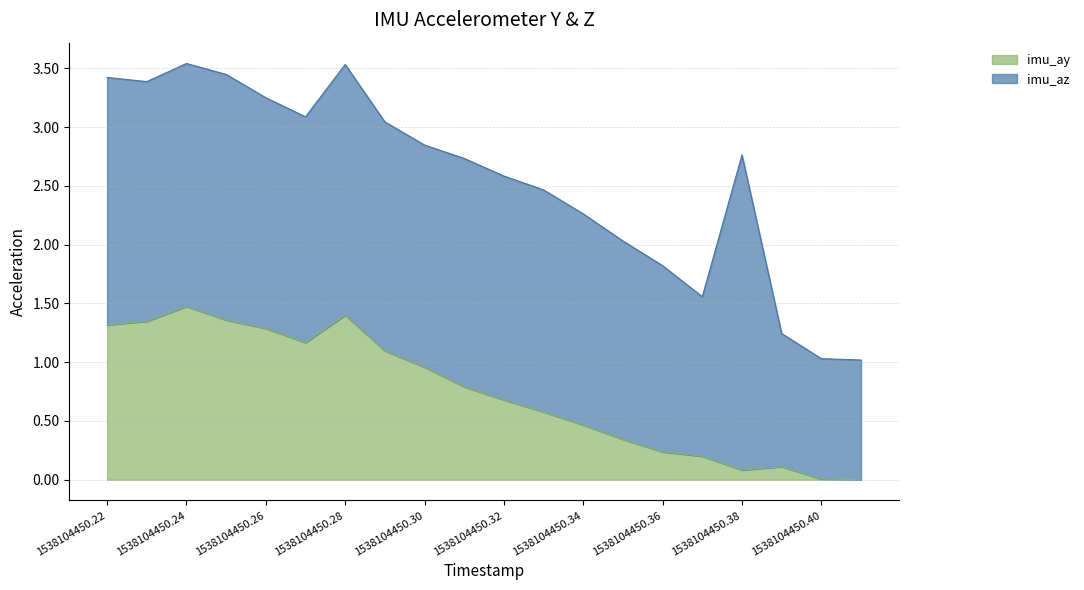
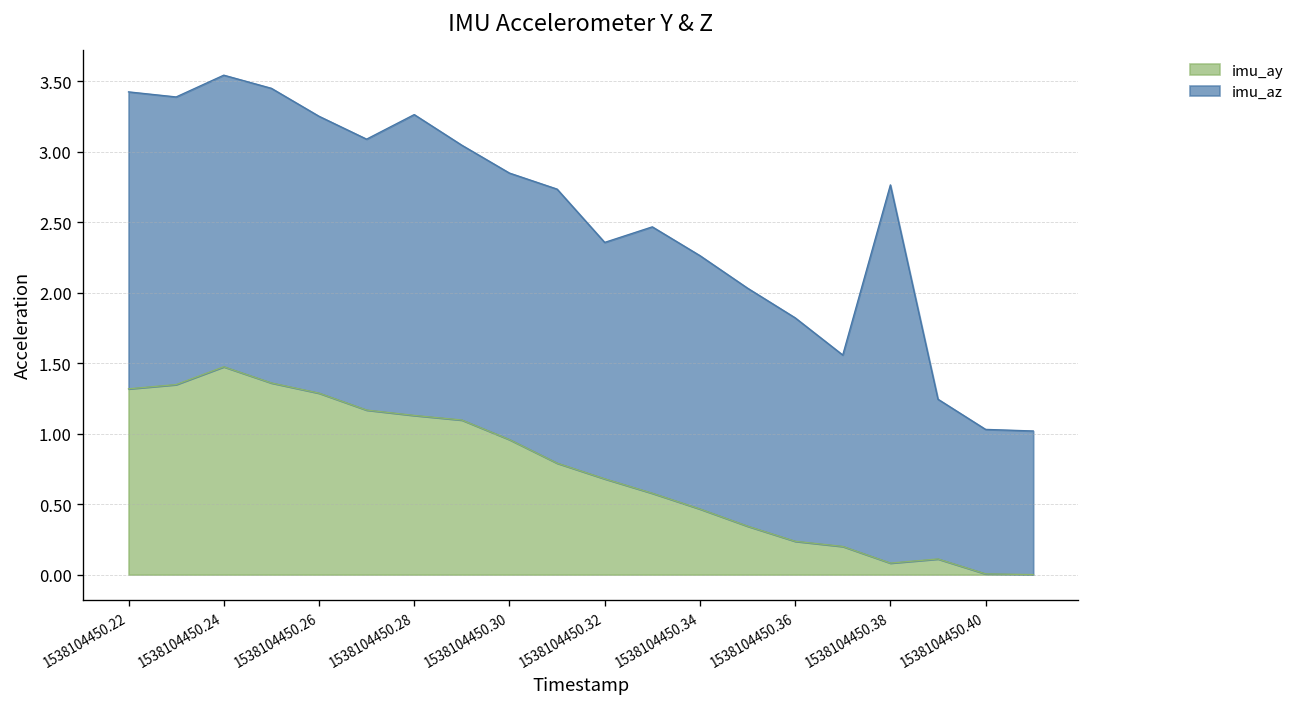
imu_ay, 1538104450.28: 1.40 -> 1.13
imu_az, 1538104450.32: 1.90 -> 1.68
